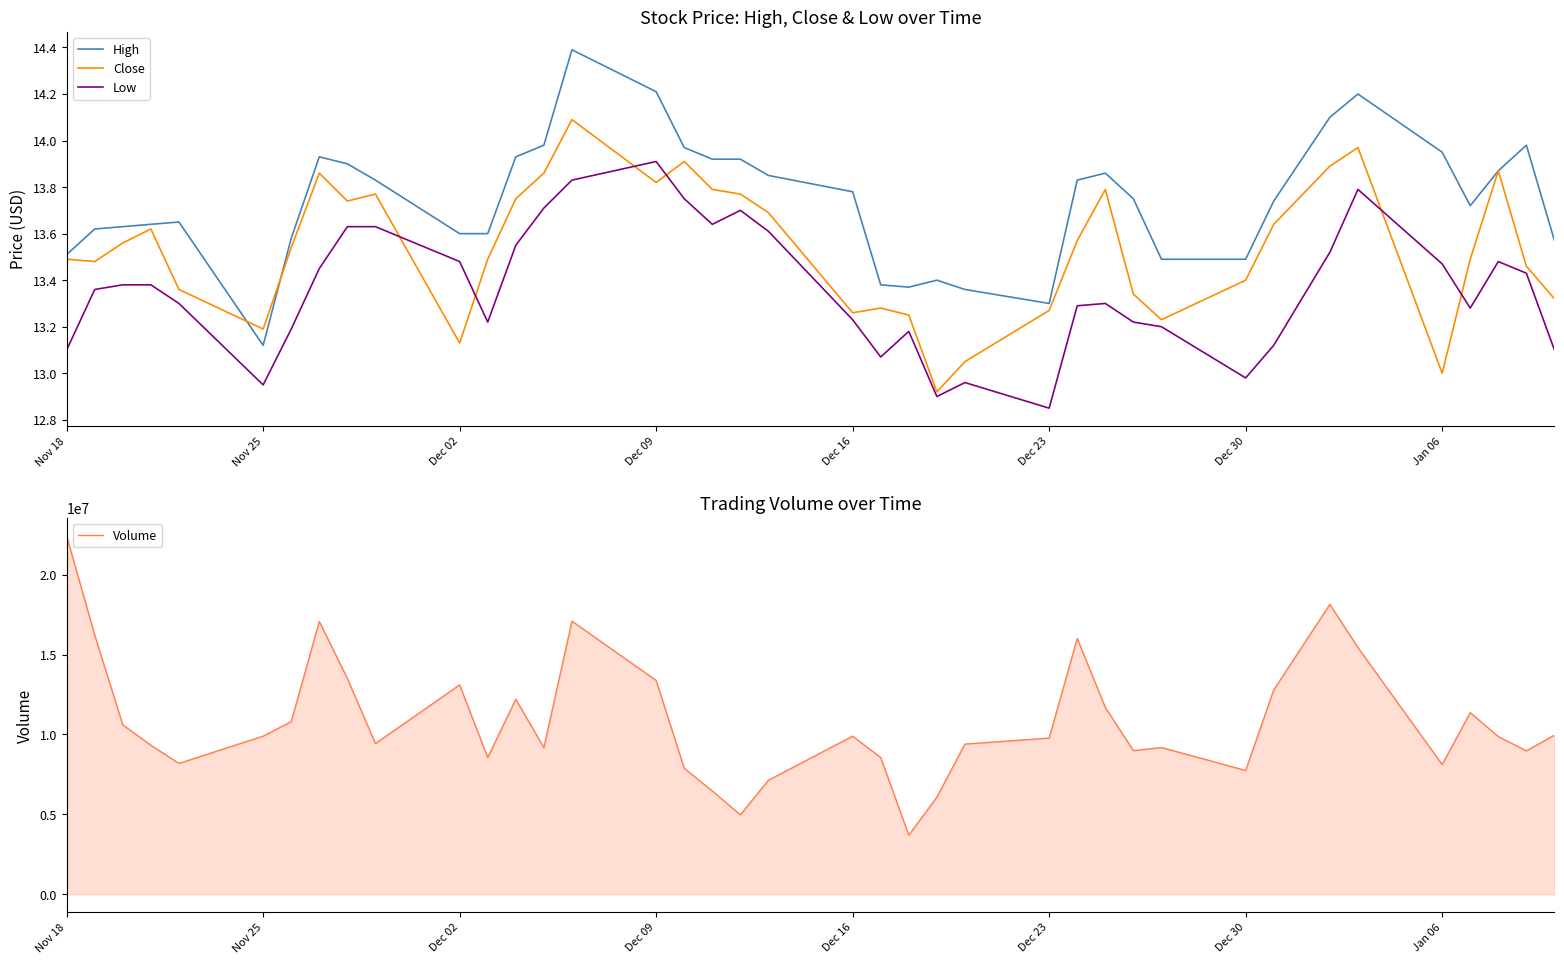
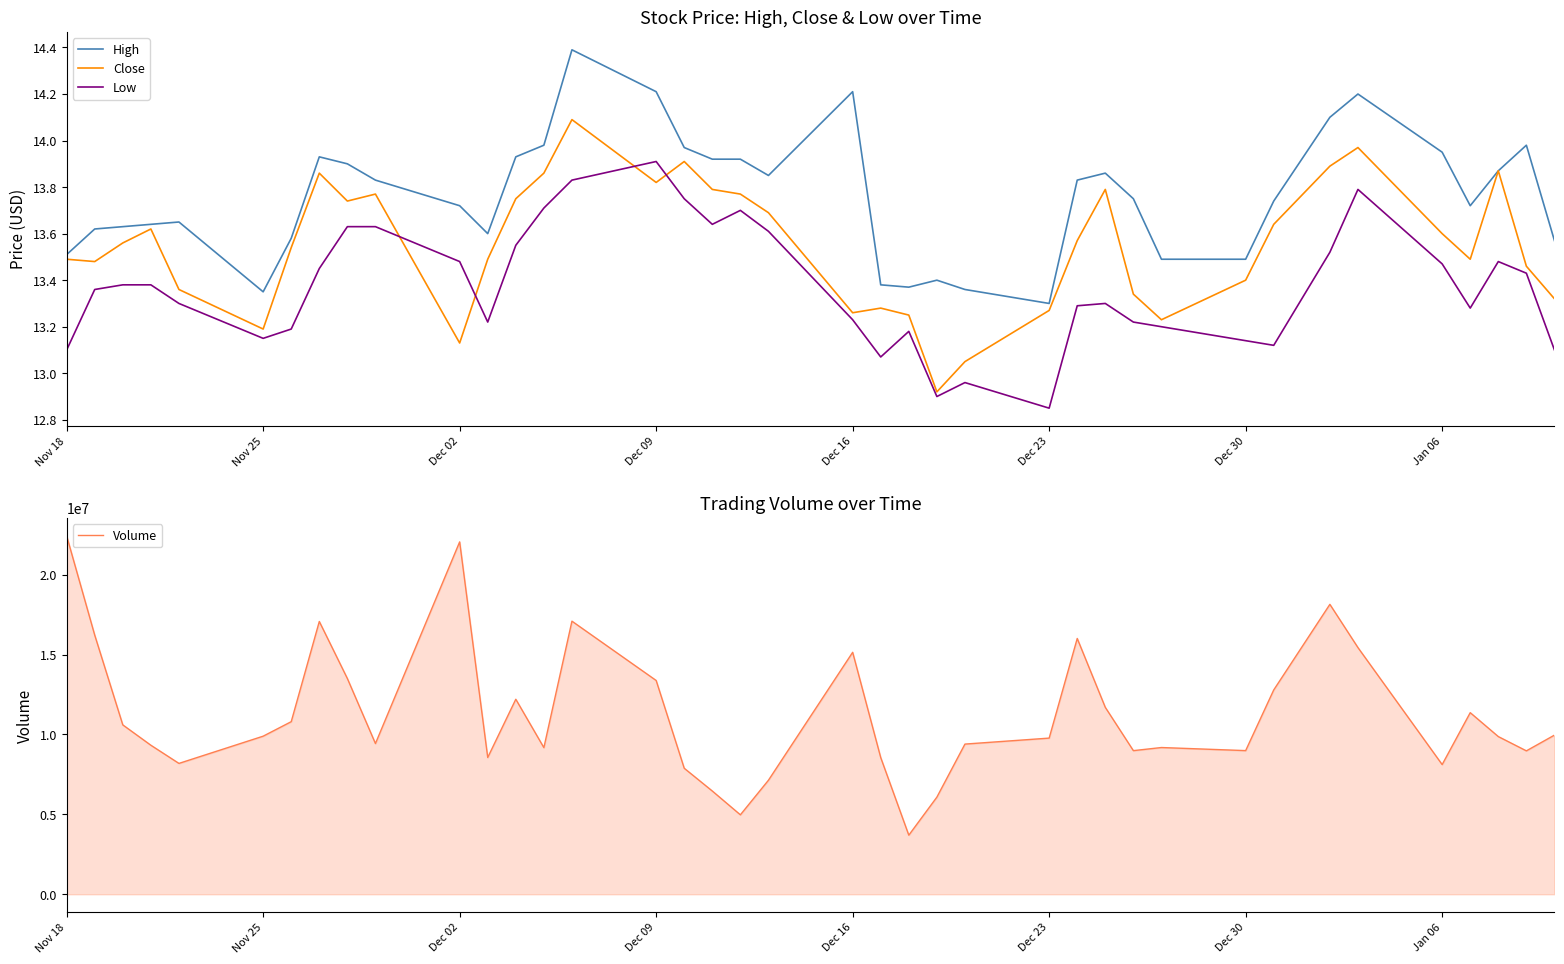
Stock Price: High, Close & Low over Time, High, Nov 25: 13.12 -> 13.35
Stock Price: High, Close & Low over Time, Low, Nov 25: 12.95 -> 13.15
Stock Price: High, Close & Low over Time, High, Dec 02: 13.60 -> 13.72
Stock Price: High, Close & Low over Time, High, Dec 16: 13.78 -> 14.21
Stock Price: High, Close & Low over Time, Low, Dec 30: 12.98 -> 13.14
Stock Price: High, Close & Low over Time, Close, Jan 06: 13.0 -> 13.6
Trading Volume over Time, Dec 02: 13100000 -> 22100000
Trading Volume over Time, Dec 16: 9900000 -> 15100000
Trading Volume over Time, Dec 30: 7700000 -> 9000000
